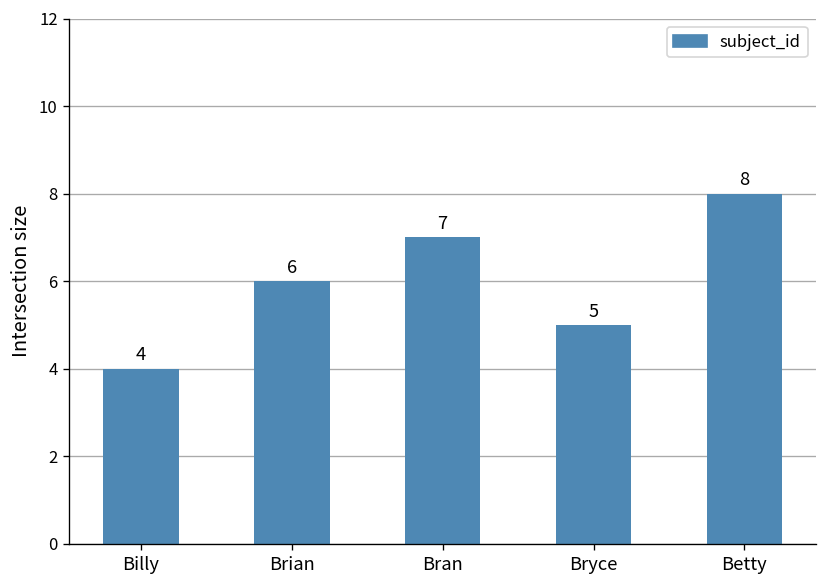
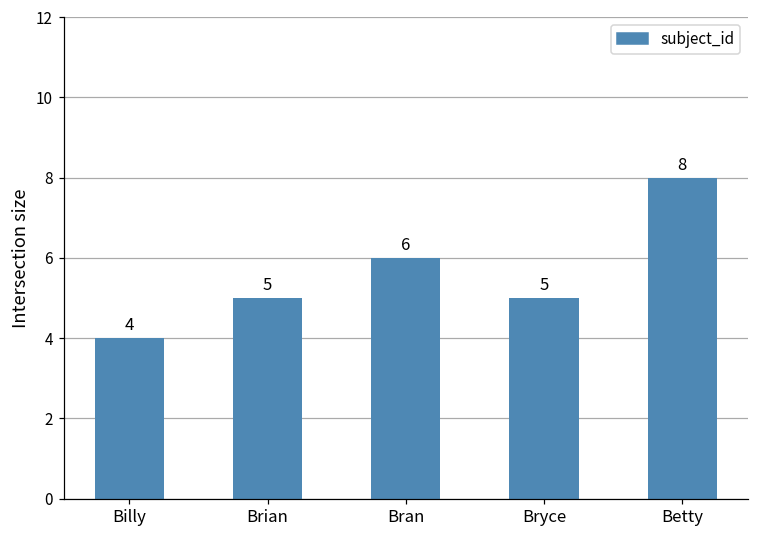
Brian: 6 -> 5
Bran: 7 -> 6
